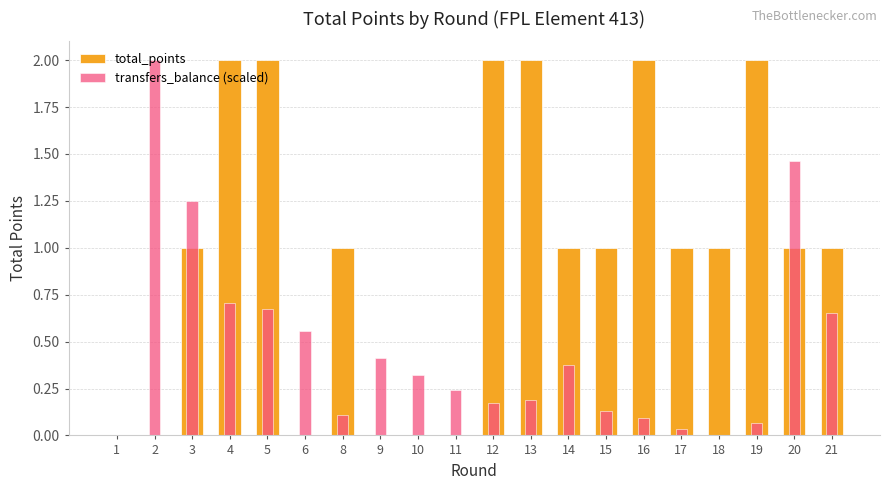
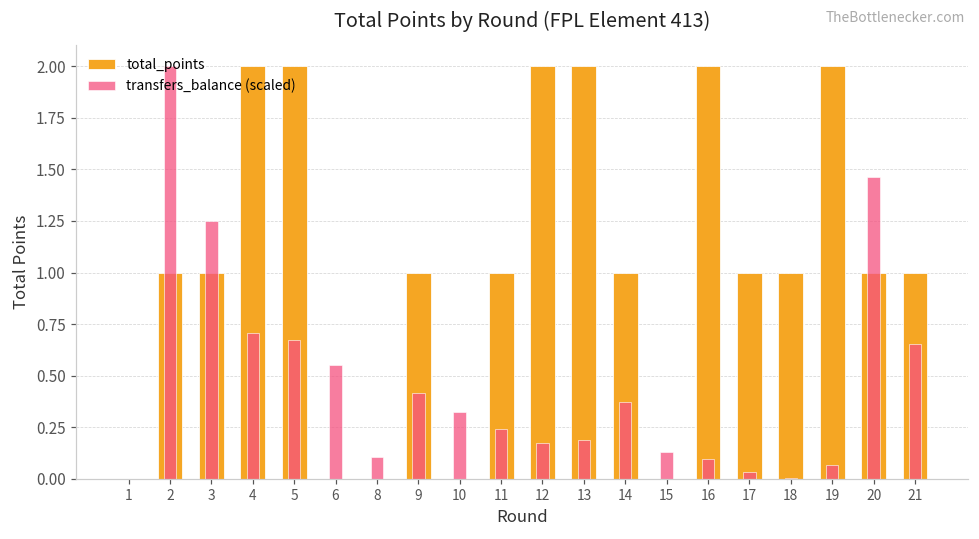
total_points, 2: 0 -> 1
total_points, 8: 1 -> 0
total_points, 9: 0 -> 1
total_points, 11: 0 -> 1
total_points, 15: 1 -> 0
